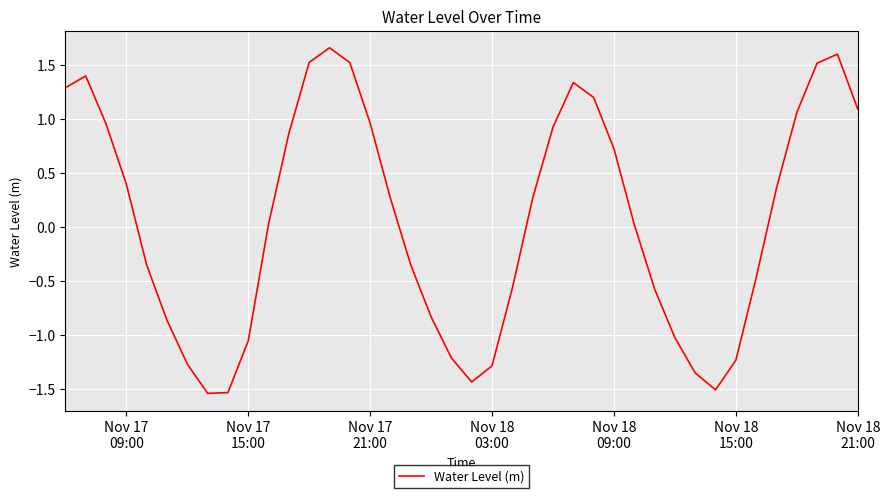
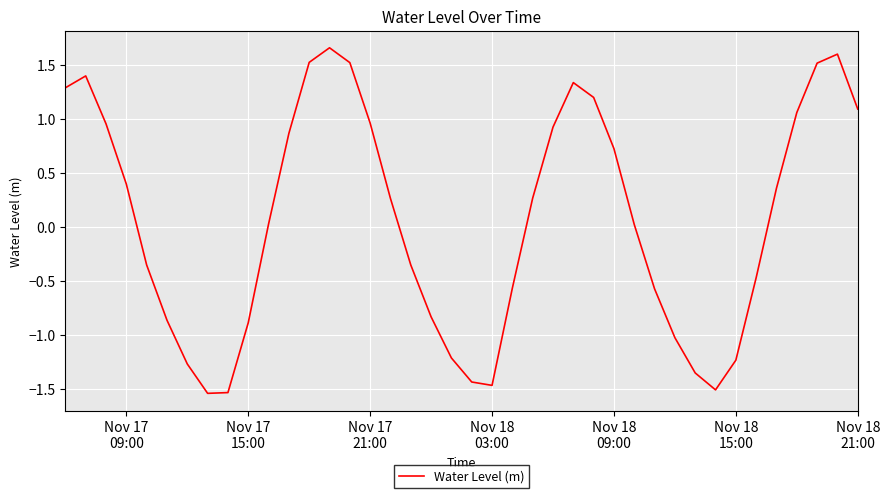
Nov 17 15:00: -1.05 -> -0.89
Nov 18 03:00: -1.29 -> -1.47
